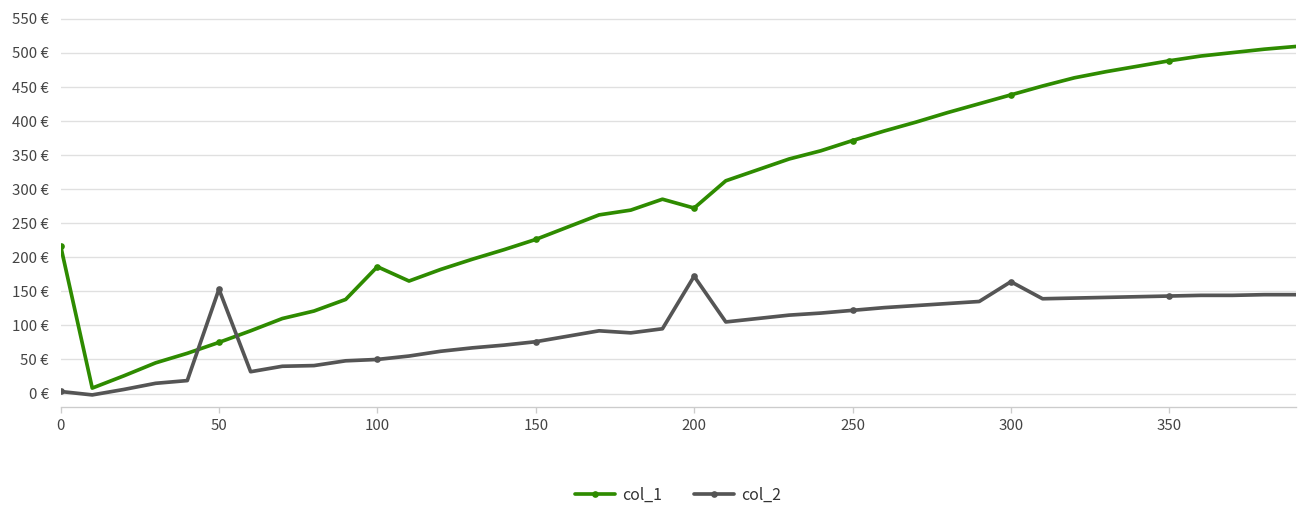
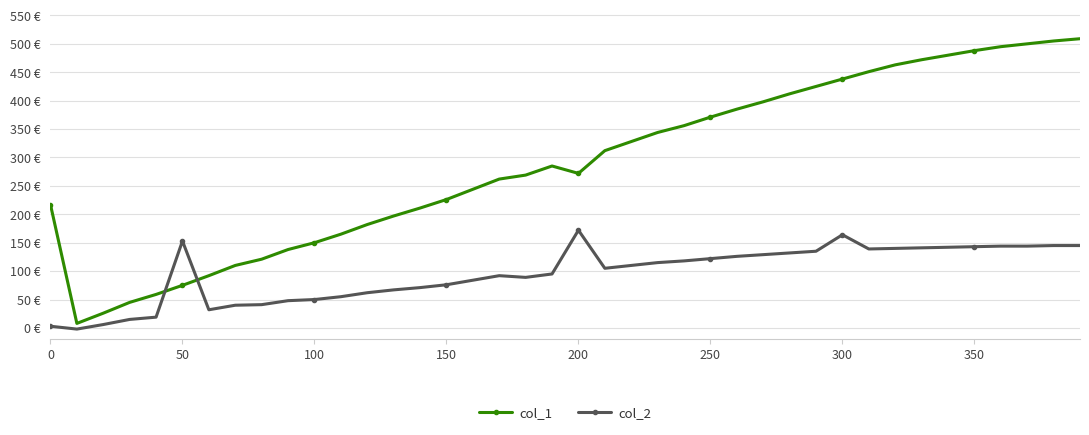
col_1, 100: 190 € -> 150 €
